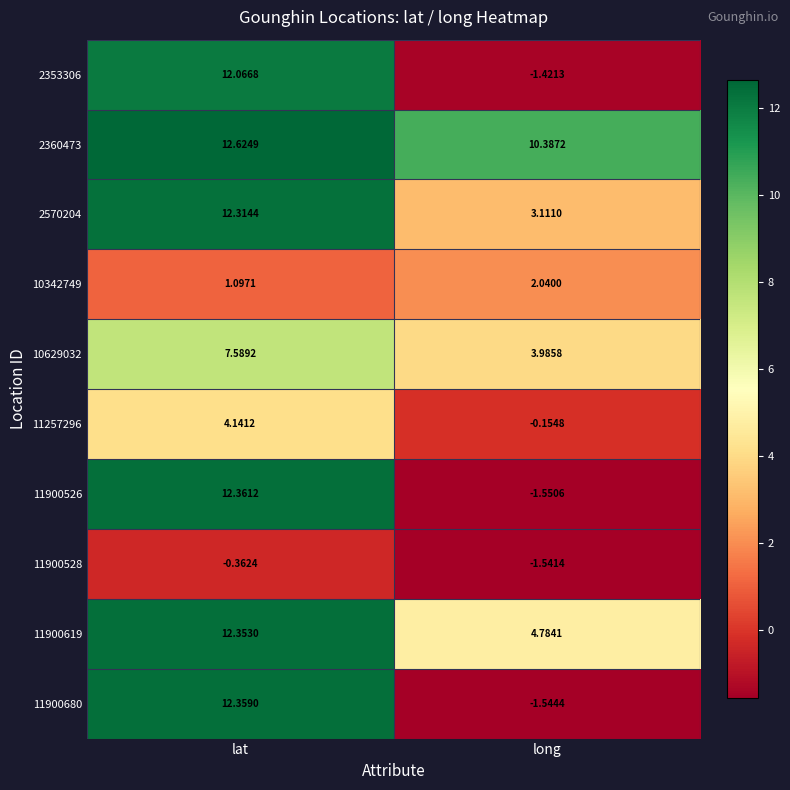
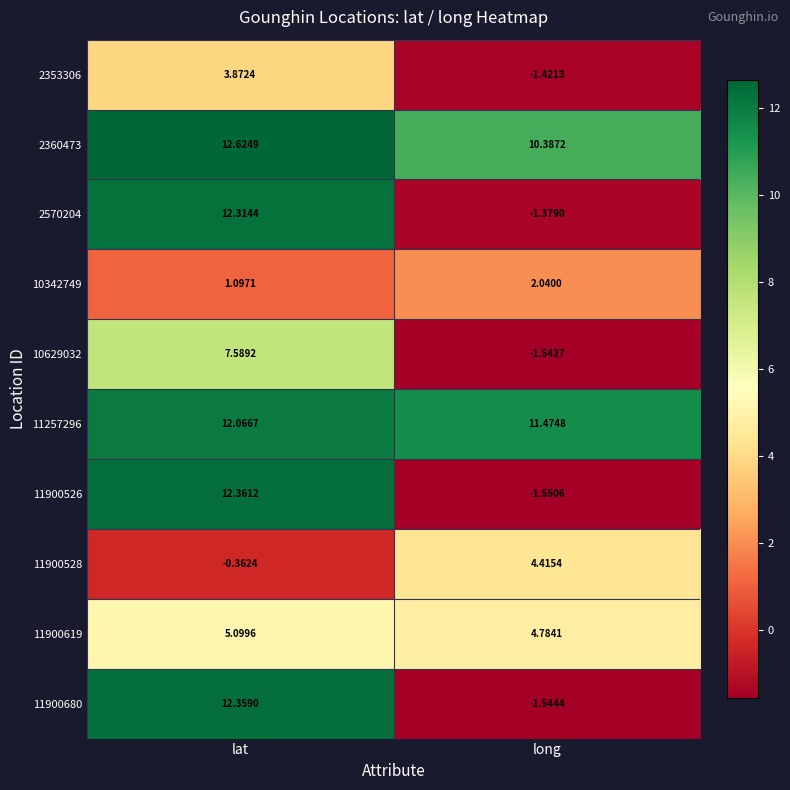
2353306, lat: 12.0668 -> 3.8724
2570204, long: 3.1110 -> -1.3790
10629032, long: 3.9858 -> -1.5427
11257296, lat: 4.1412 -> 12.0667
11257296, long: -0.1548 -> 11.4748
11900528, long: -1.5414 -> 4.4154
11900619, lat: 12.3530 -> 5.0996
